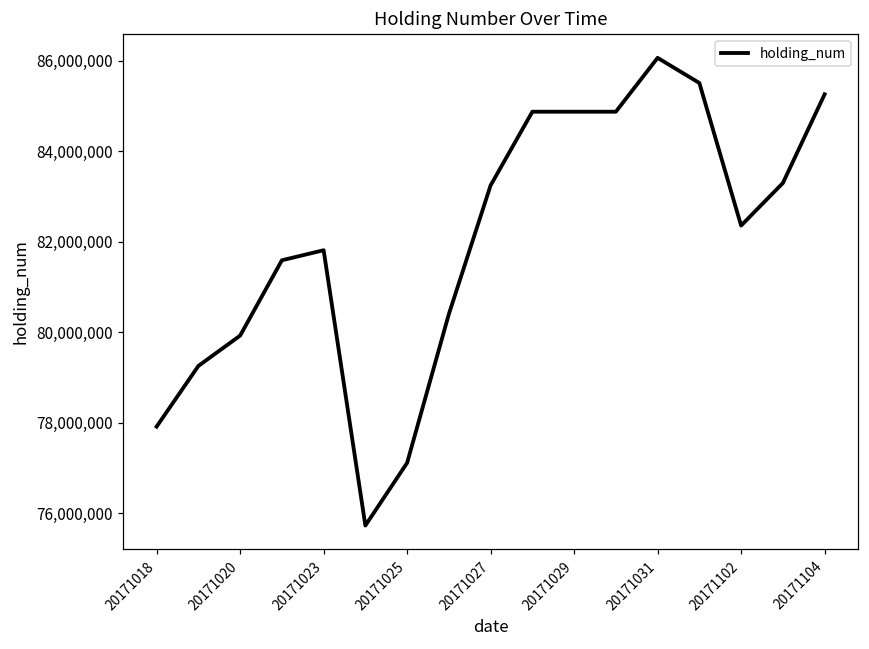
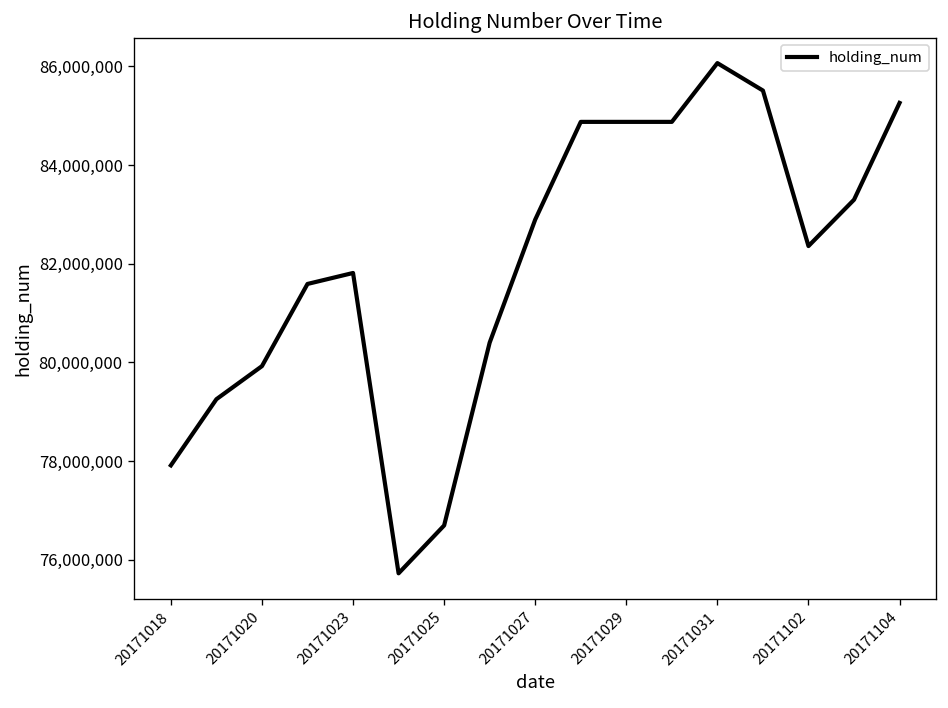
20171025: 77,100,000 -> 76,700,000
20171027: 83,200,000 -> 82,900,000
